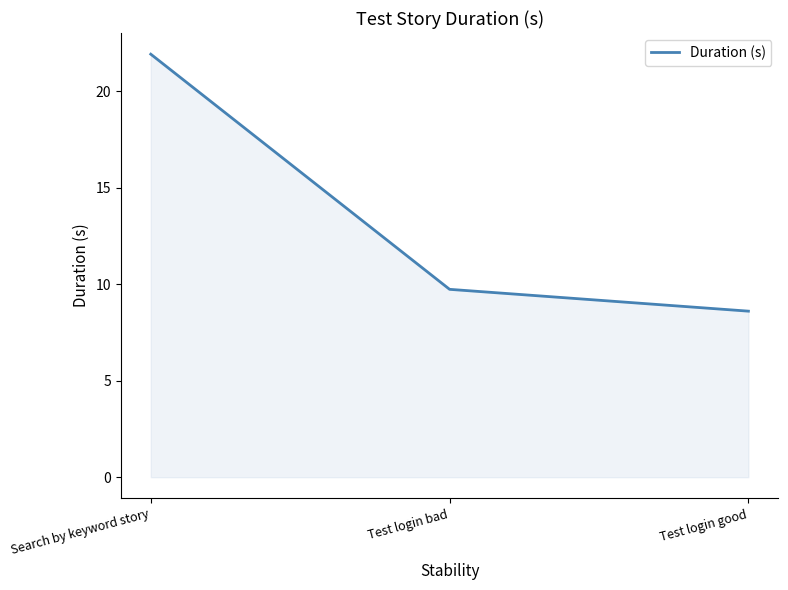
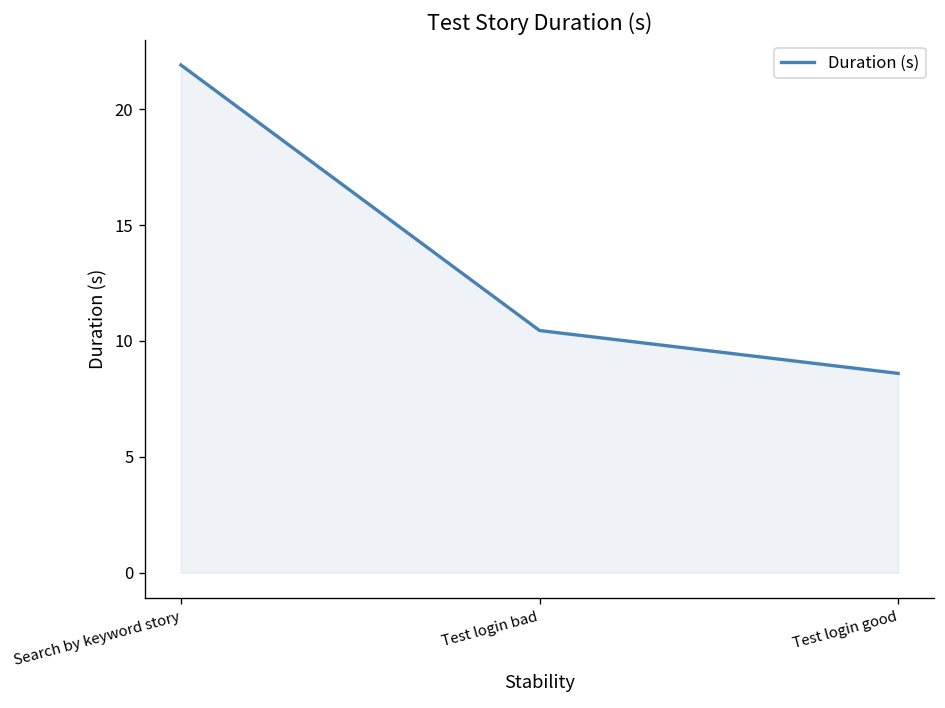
Test login bad: 9.7 -> 10.5
